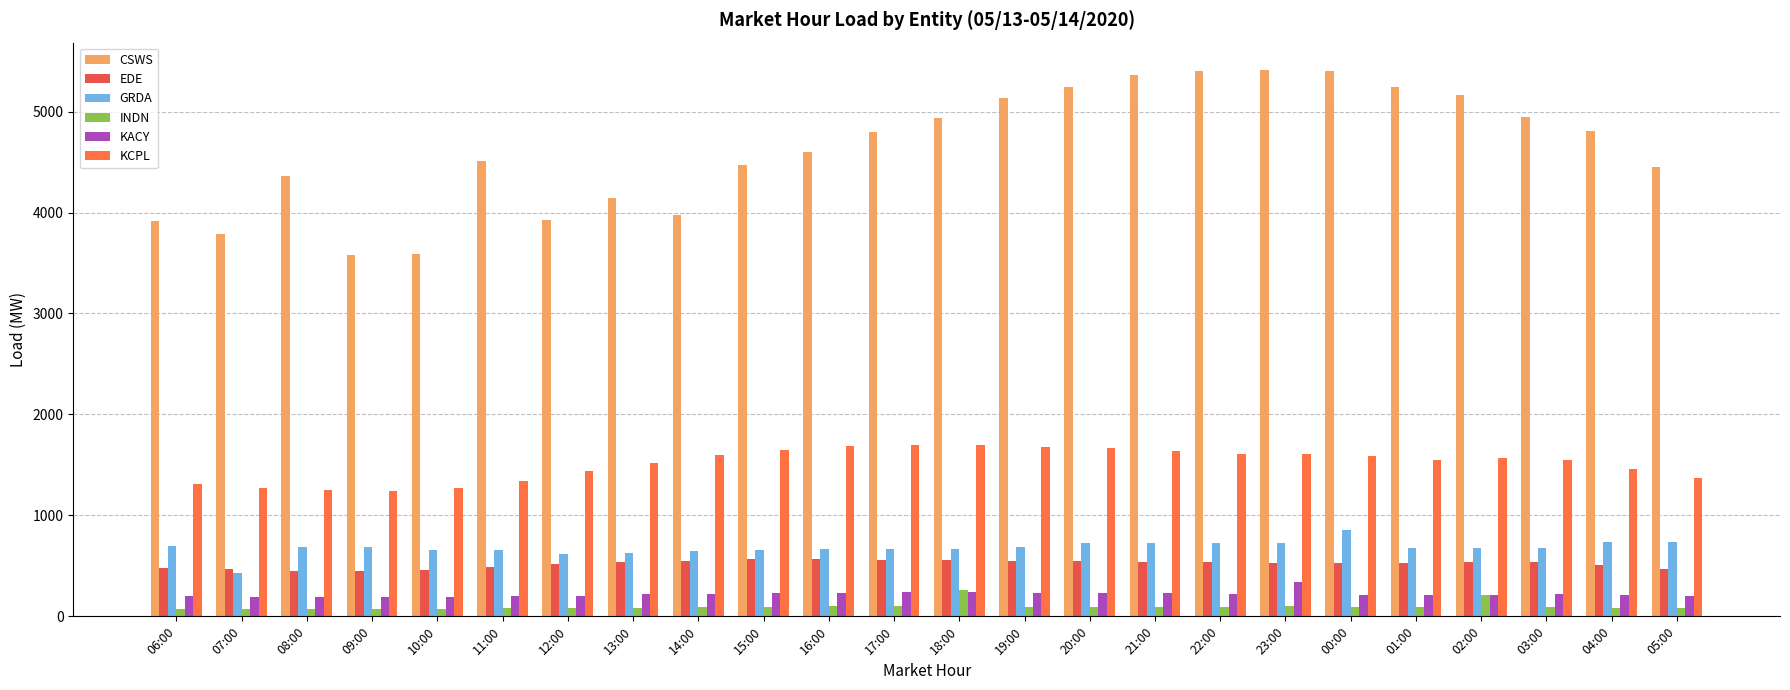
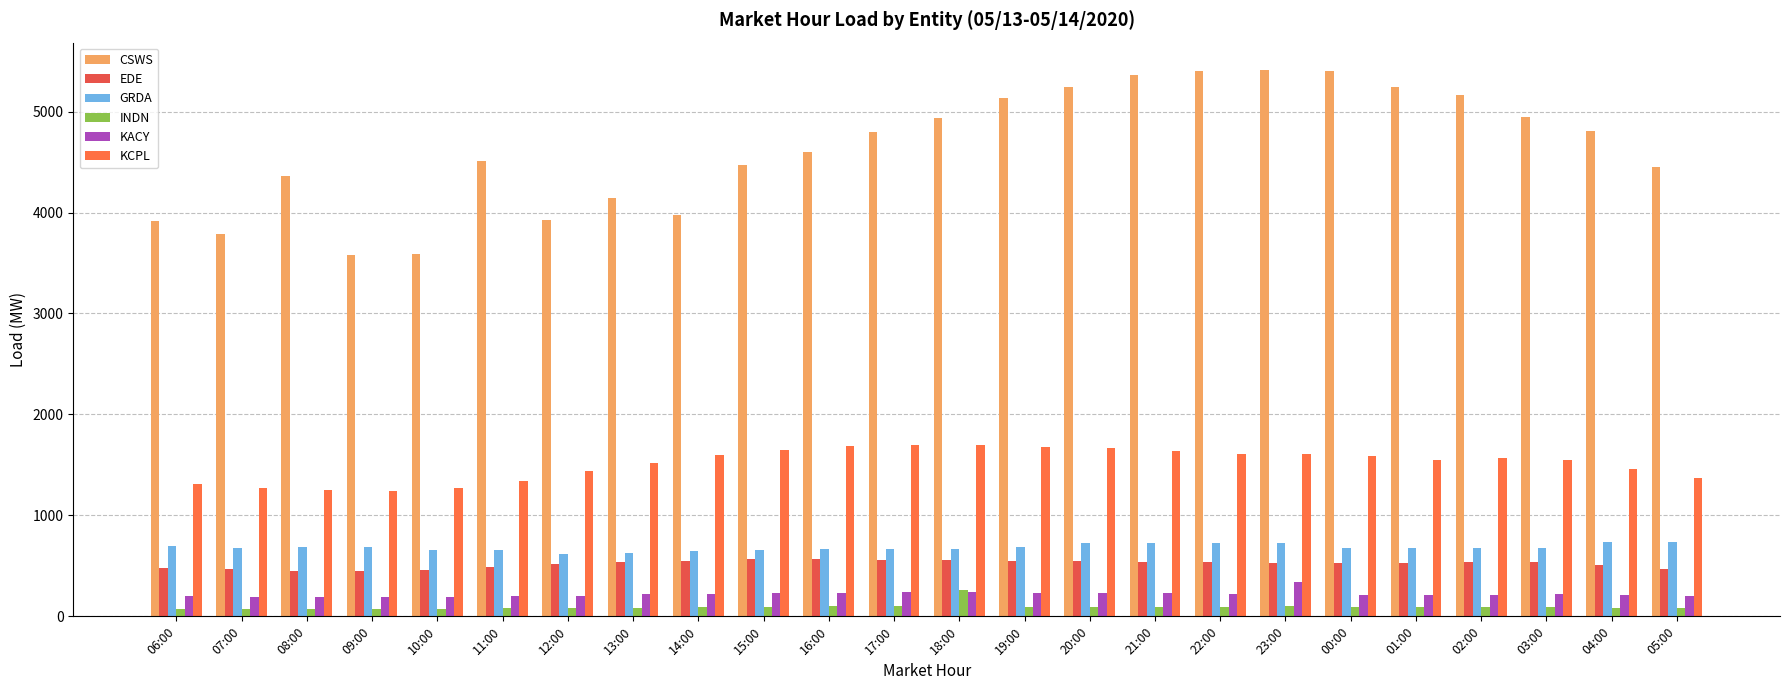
GRDA, 07:00: 430 -> 680
GRDA, 00:00: 850 -> 680
INDN, 02:00: 210 -> 100
